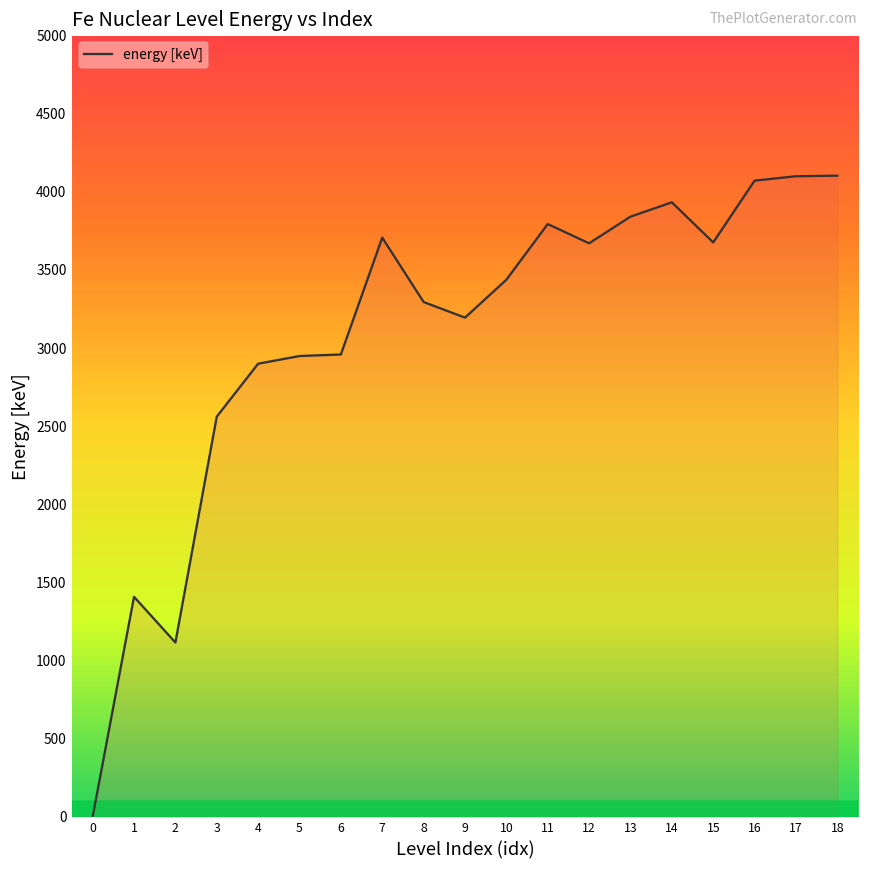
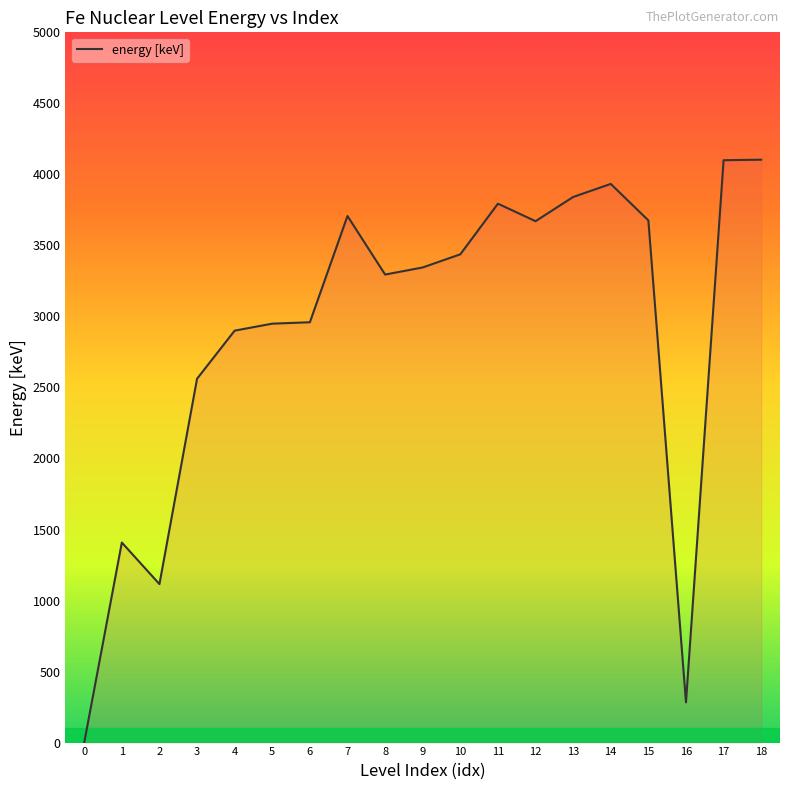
9: 3190 -> 3340
16: 4070 -> 280
